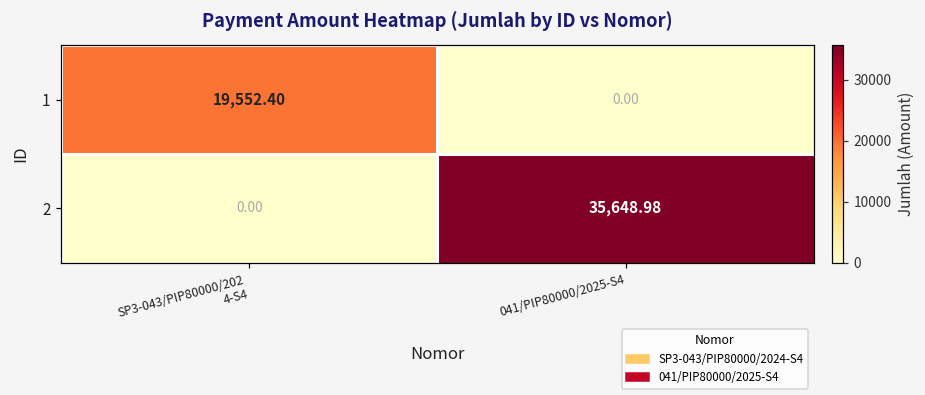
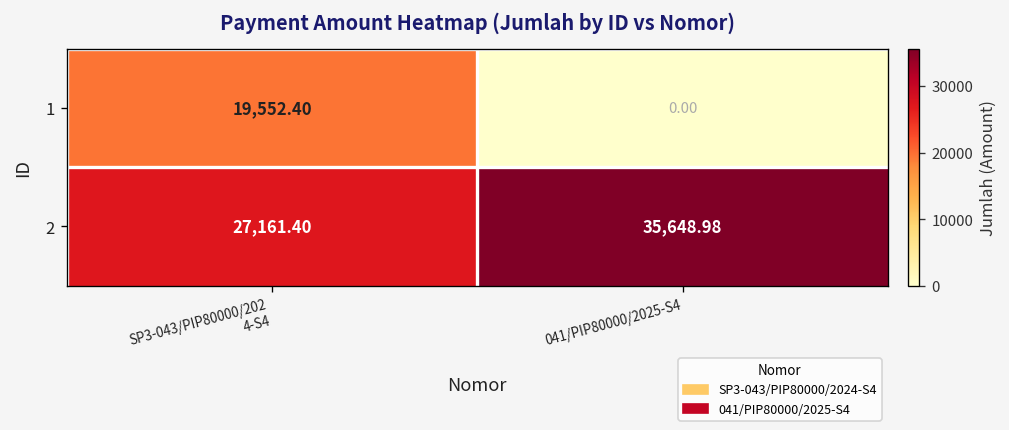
2, SP3-043/PIP80000/202 4-S4: 0.00 -> 27,161.40
